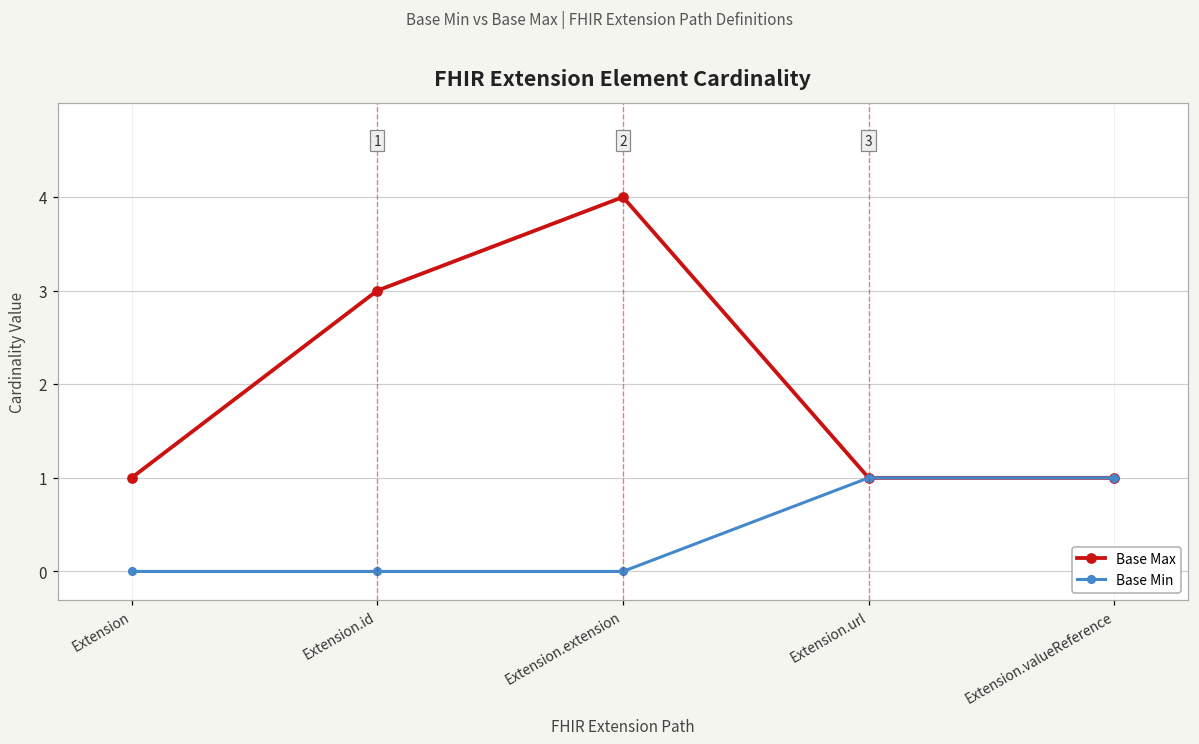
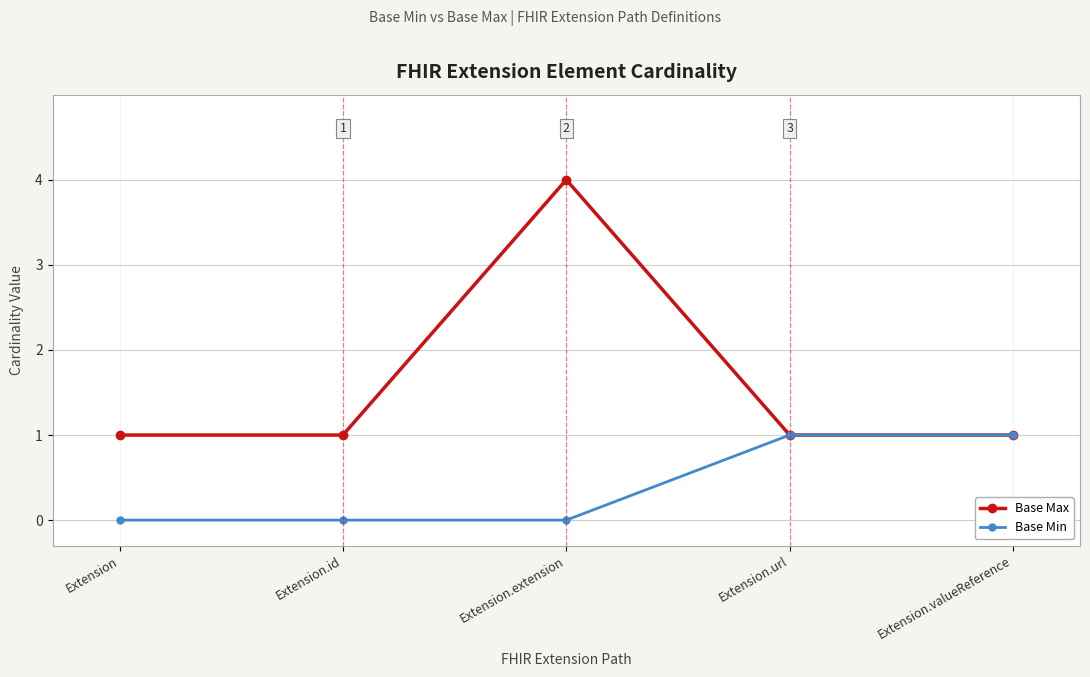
Base Max, Extension.id: 3 -> 1
